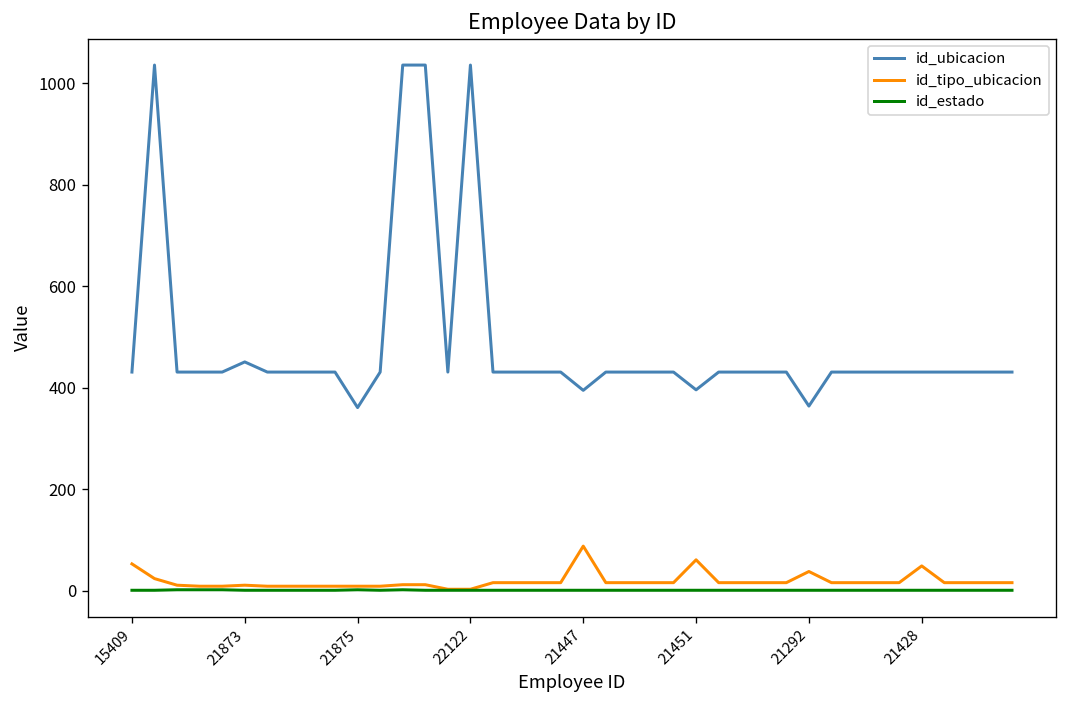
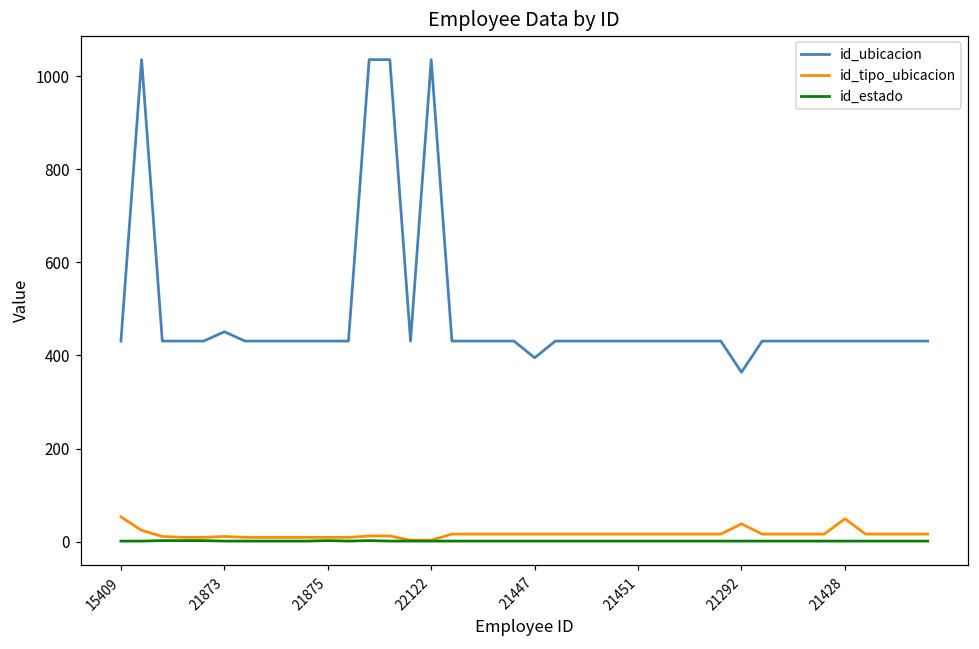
id_ubicacion, 21875: 360 -> 430
id_tipo_ubicacion, 21447: 90 -> 20
id_ubicacion, 21451: 400 -> 430
id_tipo_ubicacion, 21451: 60 -> 20
